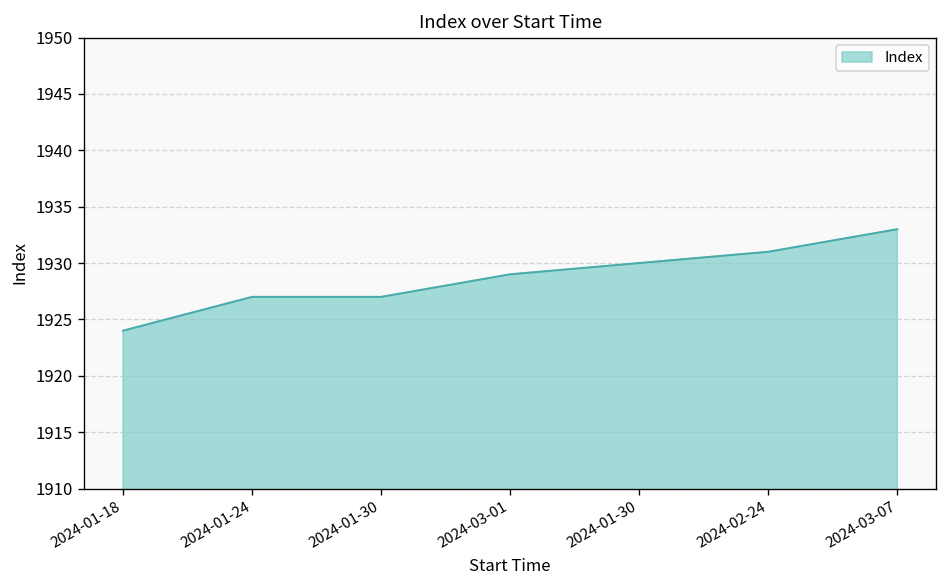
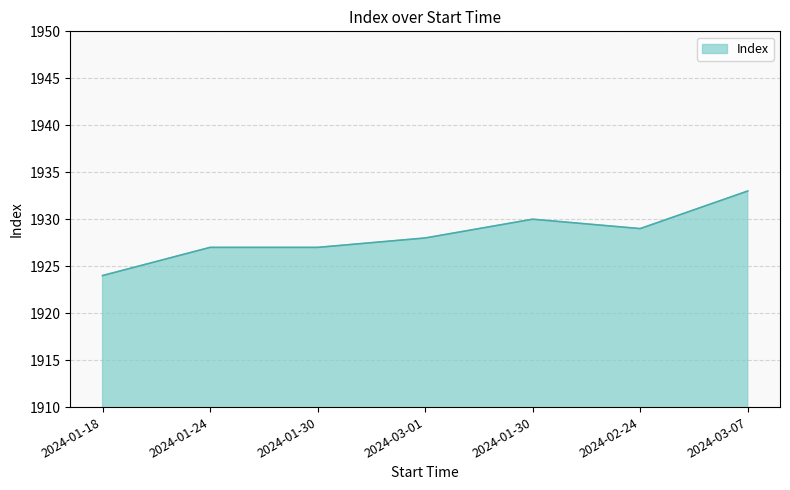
2024-03-01: 1929 -> 1928
2024-02-24: 1931 -> 1929
